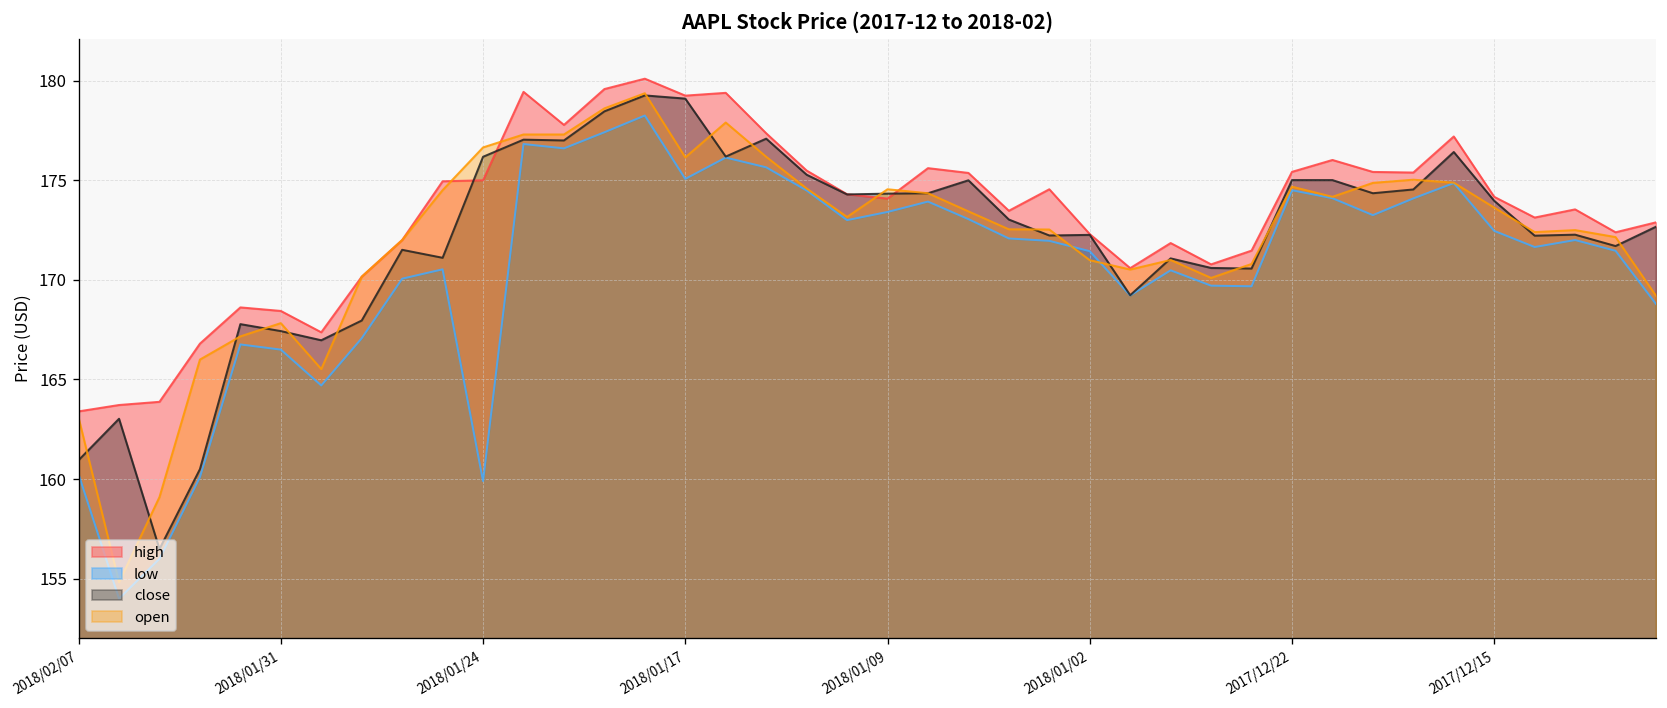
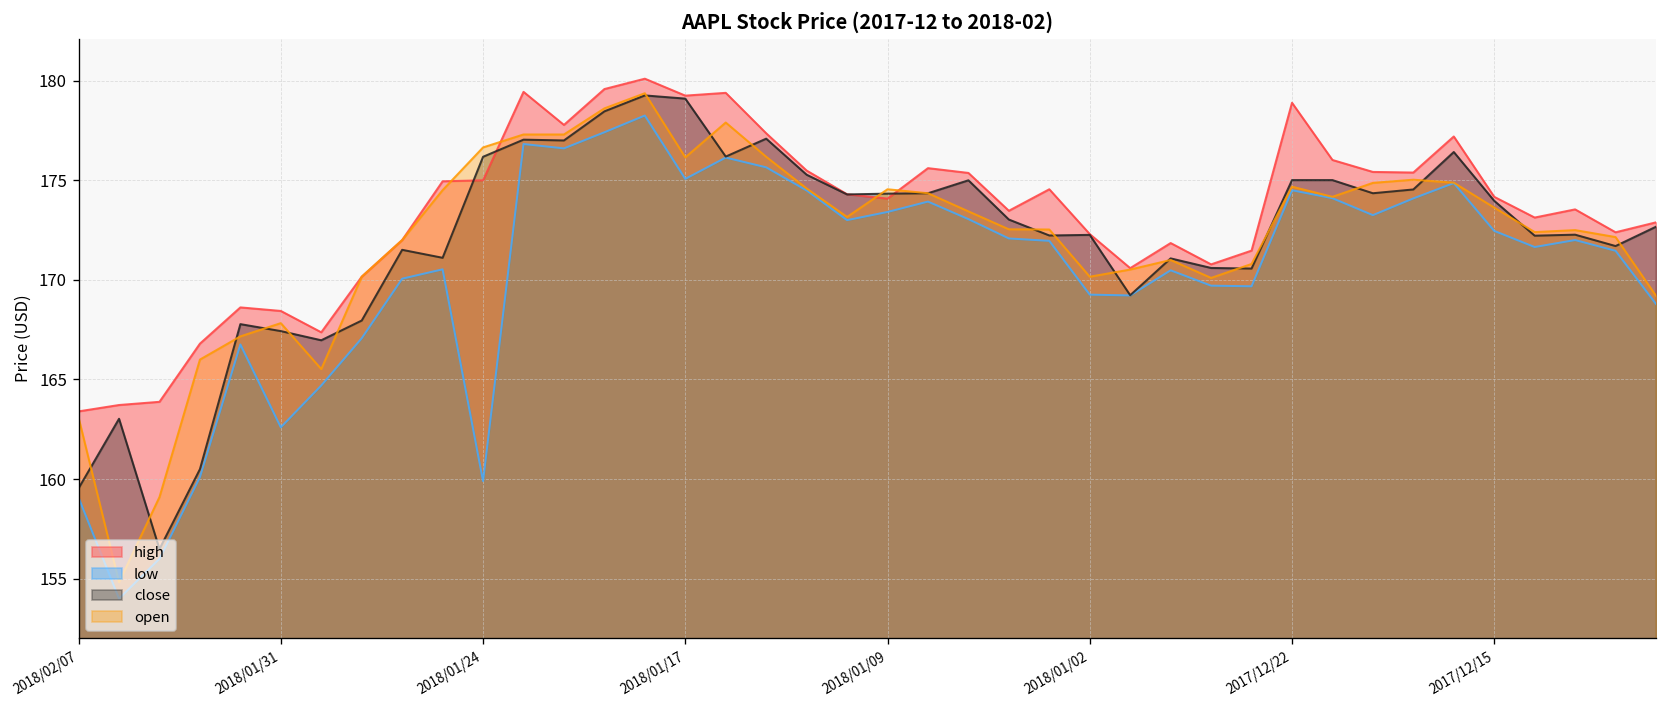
low, 2018/02/07: 160.2 -> 159.1
close, 2018/02/07: 161.0 -> 159.5
low, 2018/01/31: 166.5 -> 162.6
low, 2018/01/02: 171.4 -> 169.3
open, 2018/01/02: 171.0 -> 170.2
high, 2017/12/22: 175.4 -> 178.9
